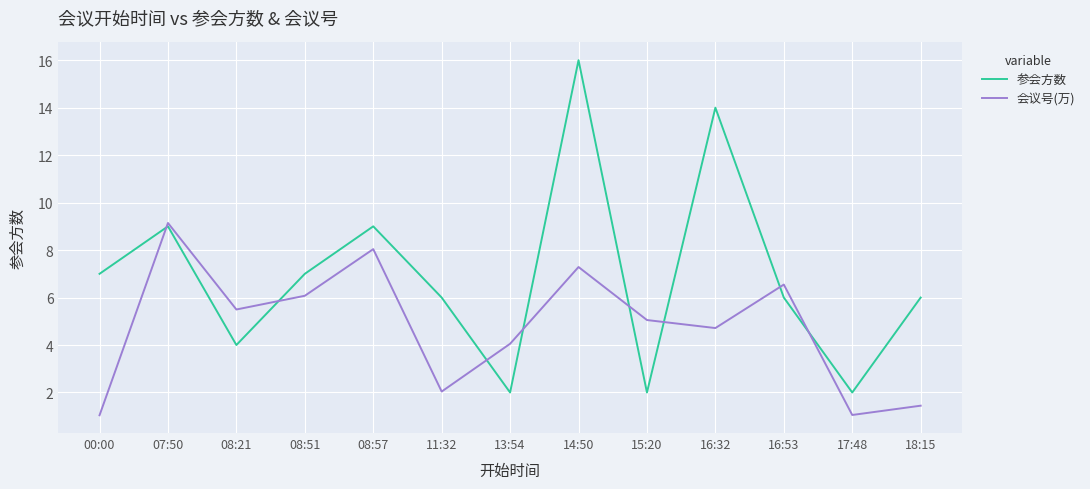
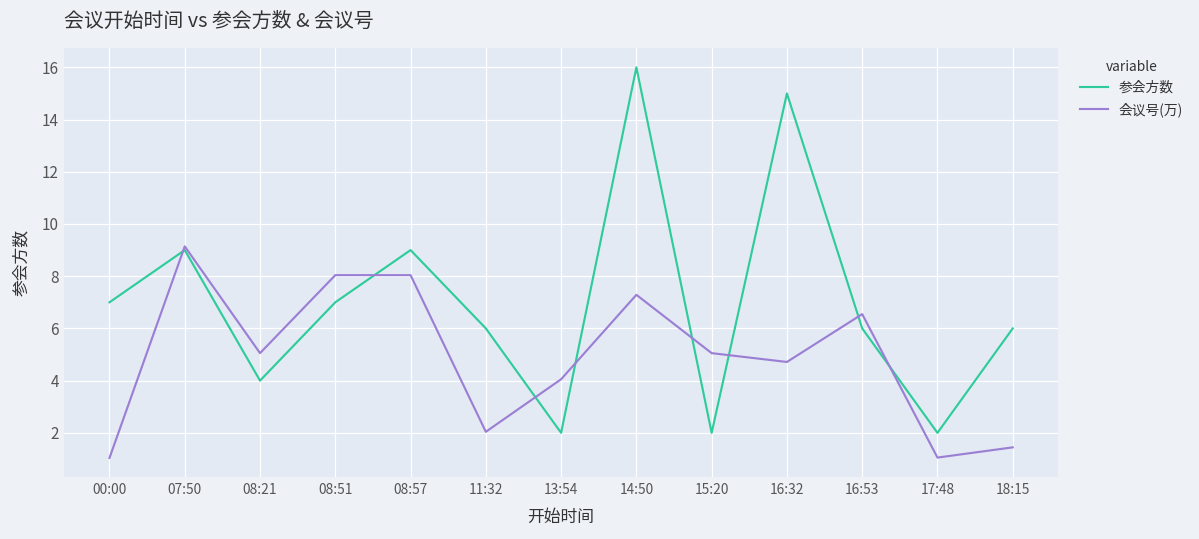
会议号(万), 08:21: 5.5 -> 5.1
会议号(万), 08:51: 6.1 -> 8.0
参会方数, 16:32: 14 -> 15
